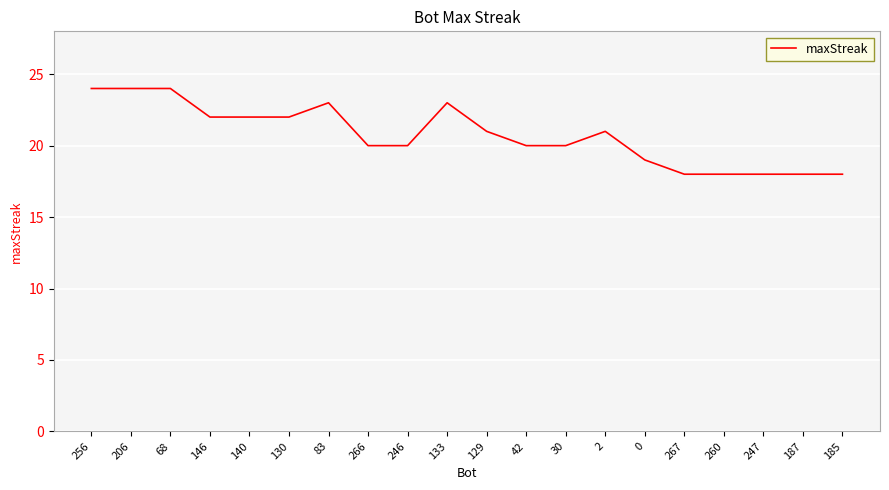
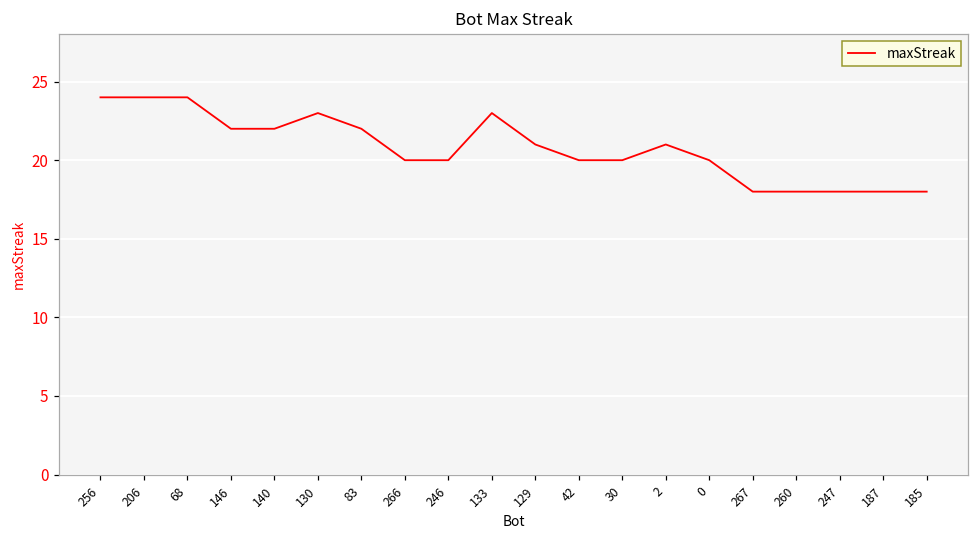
130: 22 -> 23
83: 23 -> 22
0: 19 -> 20
